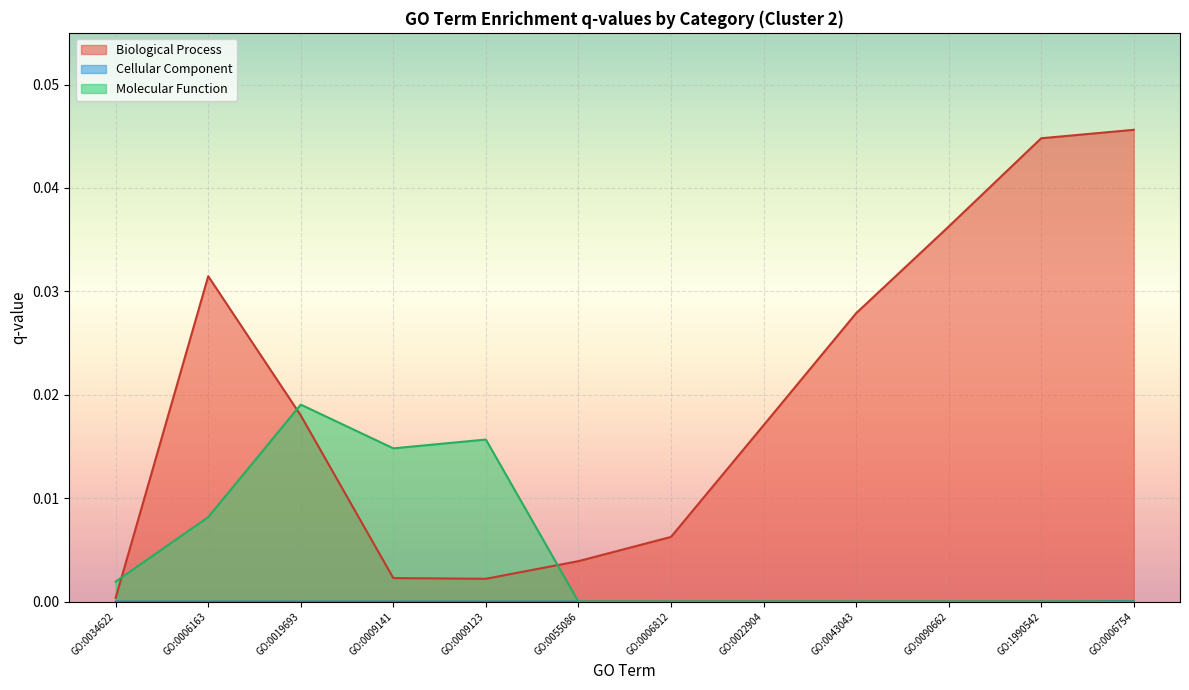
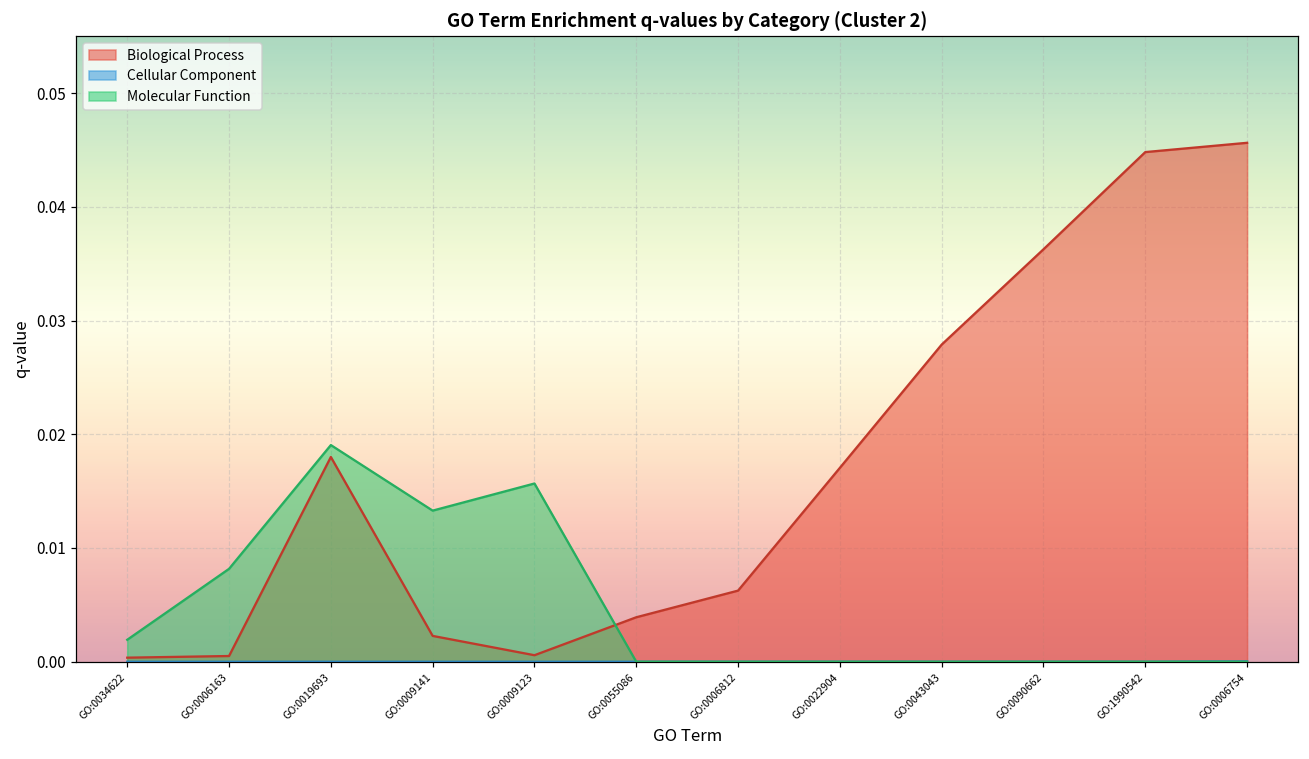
Biological Process, GO:0006163: 0.0315 -> 0.0005
Molecular Function, GO:0009141: 0.0148 -> 0.0133
Biological Process, GO:0009123: 0.0022 -> 0.0006
